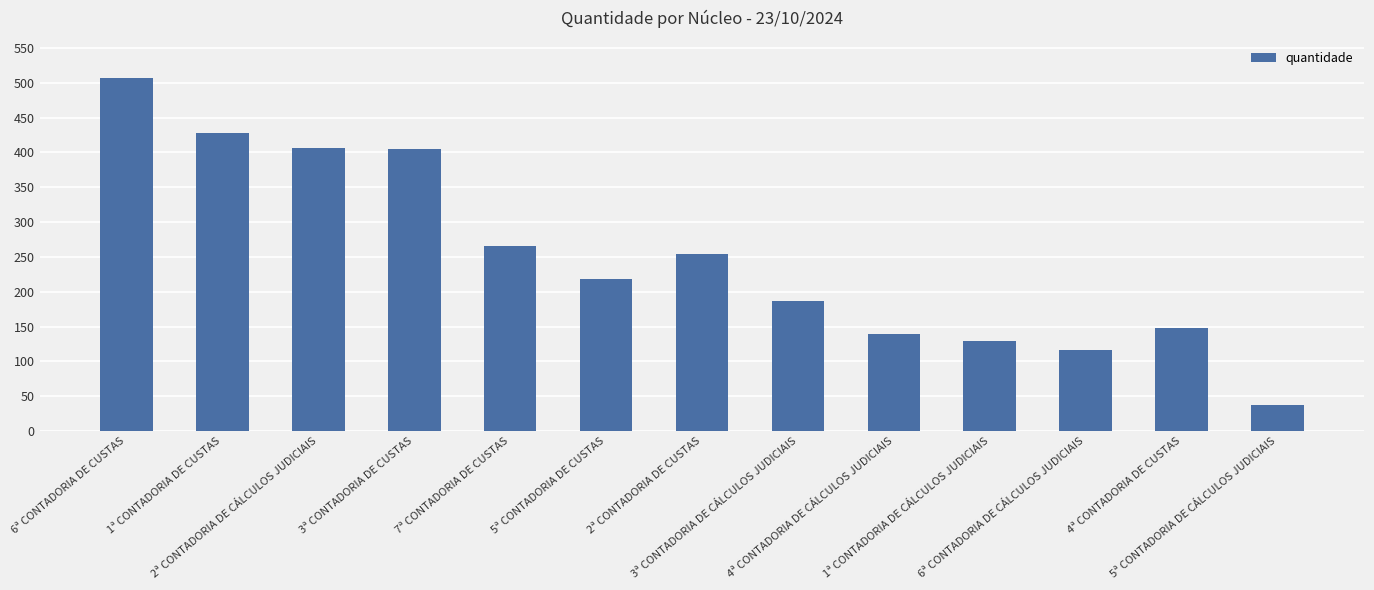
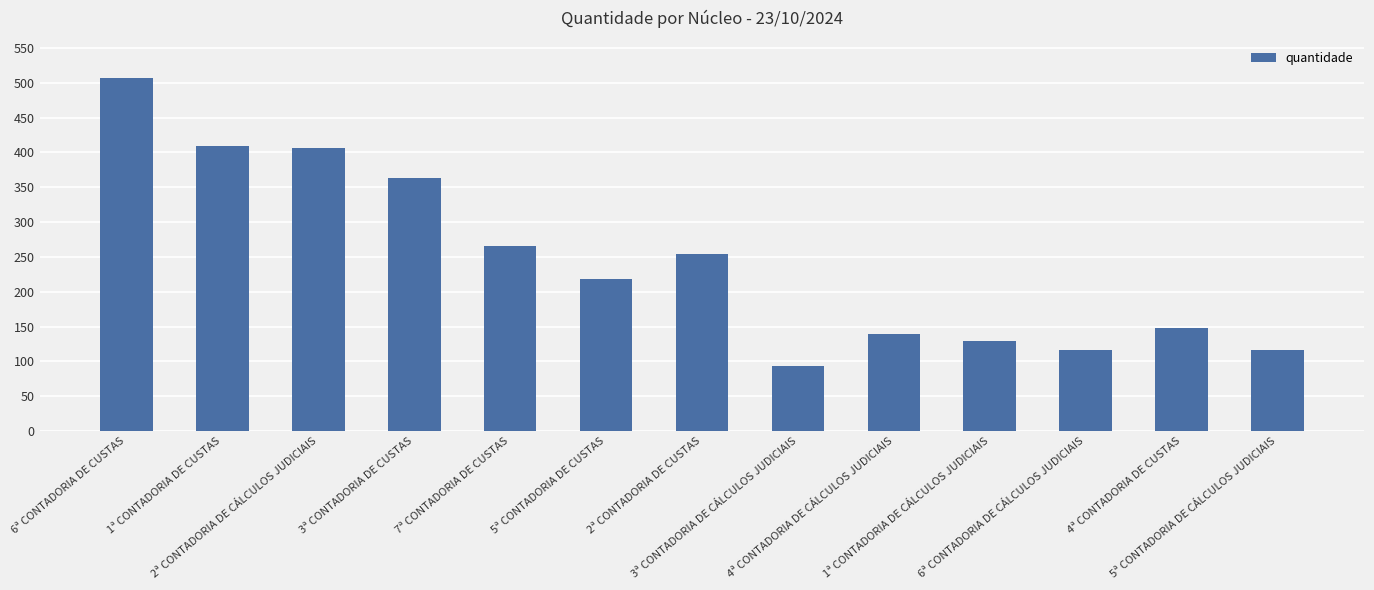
1ª CONTADORIA DE CUSTAS: 430 -> 410
3ª CONTADORIA DE CUSTAS: 410 -> 360
3ª CONTADORIA DE CÁLCULOS JUDICIAIS: 190 -> 90
5ª CONTADORIA DE CÁLCULOS JUDICIAIS: 40 -> 120
